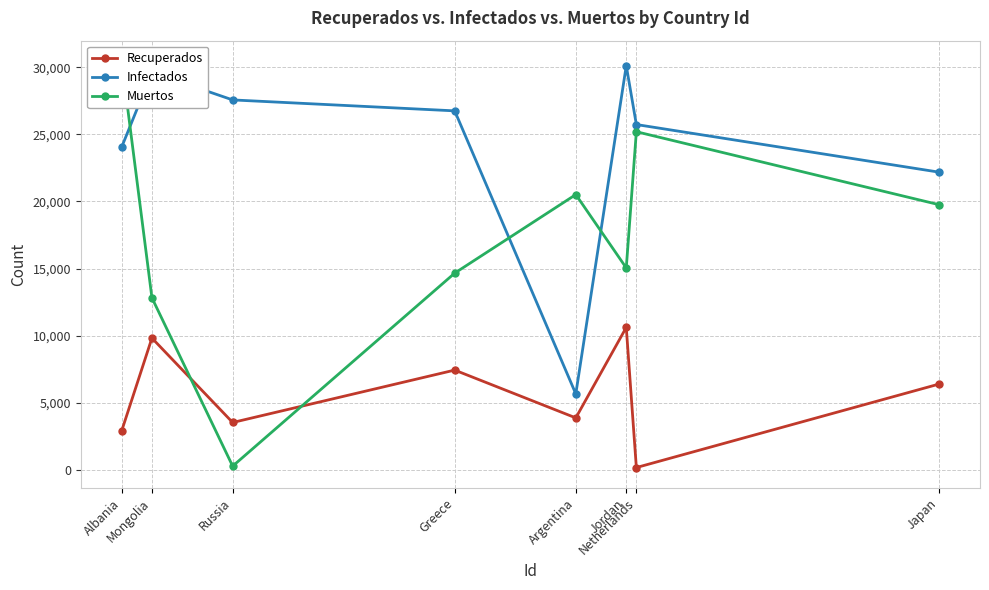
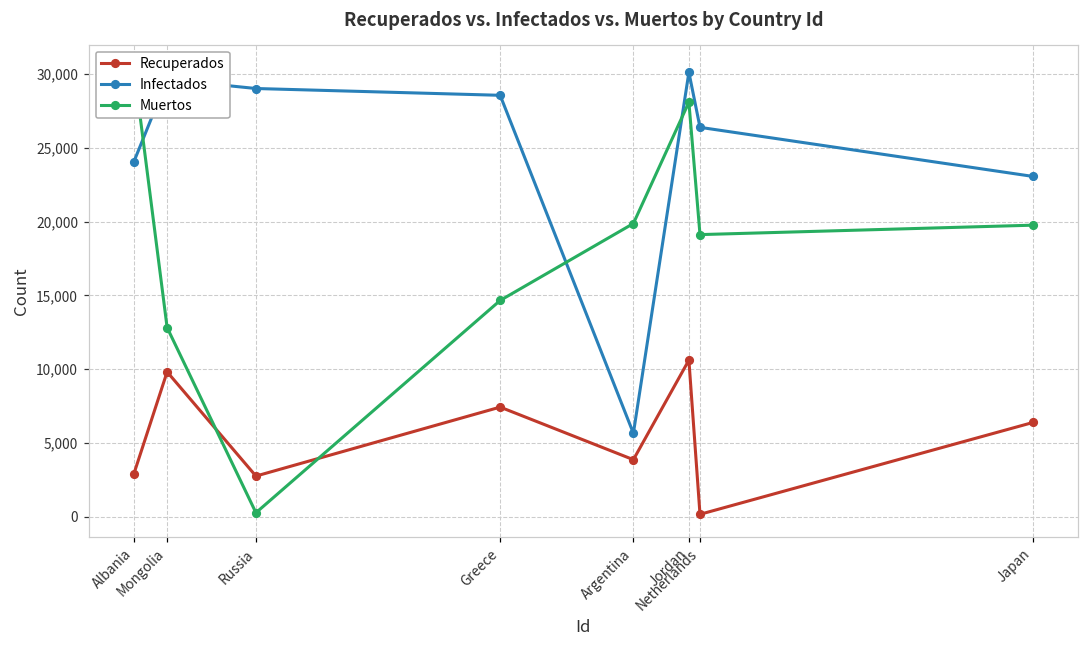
Recuperados, Russia: 3,500 -> 2,800
Infectados, Russia: 27,600 -> 29,000
Infectados, Greece: 26,700 -> 28,500
Muertos, Argentina: 20,500 -> 19,900
Muertos, Jordan: 15,000 -> 28,100
Infectados, Netherlands: 25,700 -> 26,400
Muertos, Netherlands: 25,200 -> 19,100
Infectados, Japan: 22,200 -> 23,100
